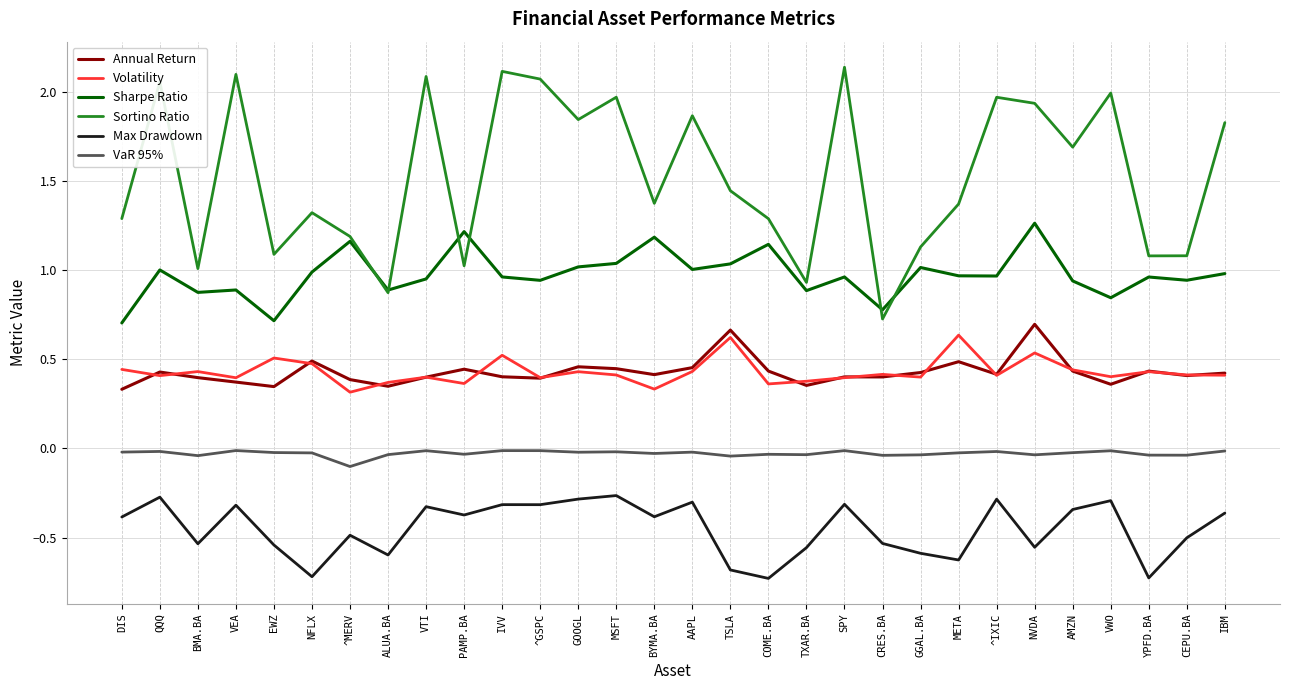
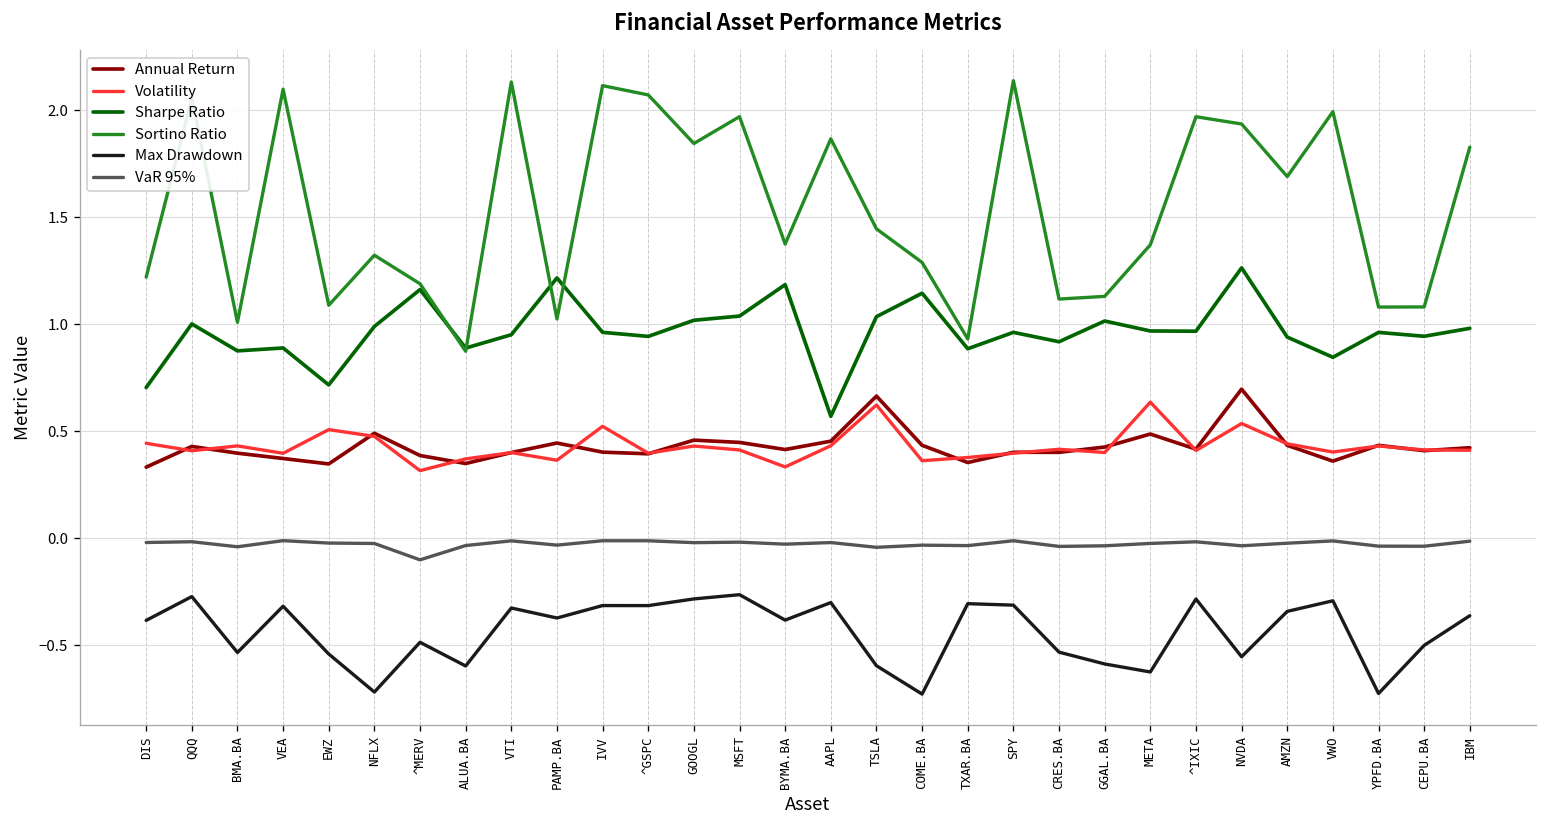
Sortino Ratio, DIS: 1.29 -> 1.22
Sortino Ratio, VTI: 2.09 -> 2.13
Sharpe Ratio, AAPL: 1.00 -> 0.57
Max Drawdown, TSLA: -0.68 -> -0.60
Max Drawdown, TXAR.BA: -0.56 -> -0.31
Sharpe Ratio, CRES.BA: 0.78 -> 0.92
Sortino Ratio, CRES.BA: 0.73 -> 1.12
